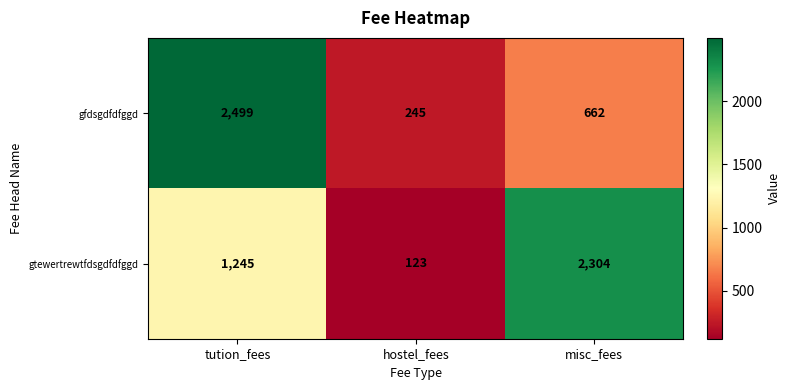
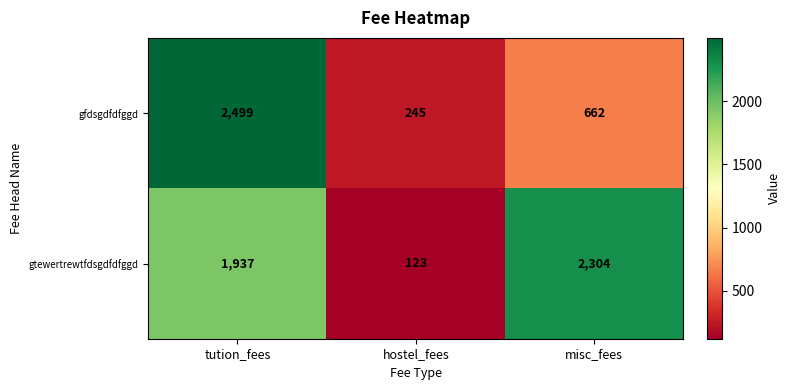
gtewertrewtfdsgdfdfggd, tution_fees: 1,245 -> 1,937
